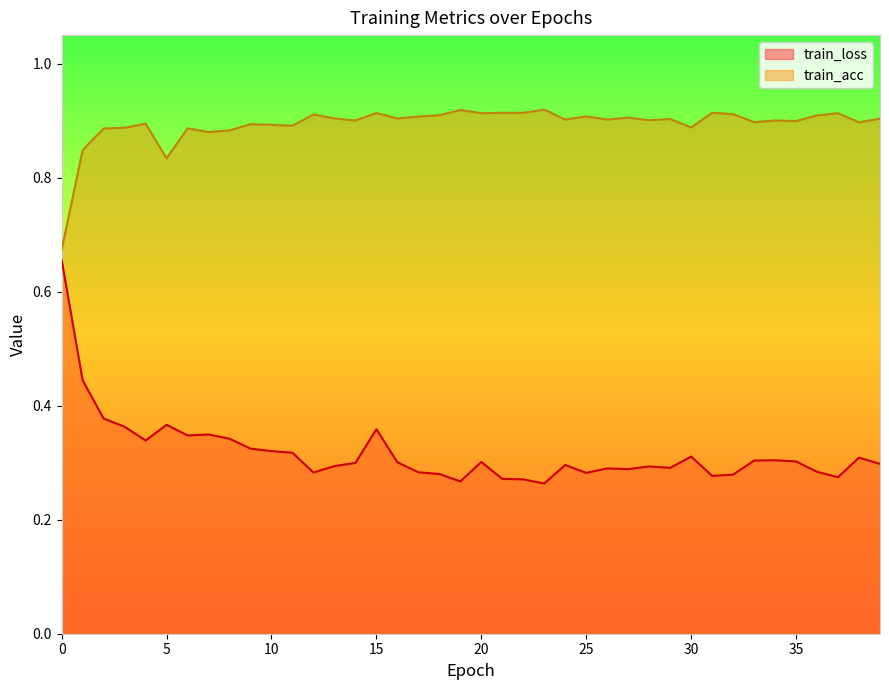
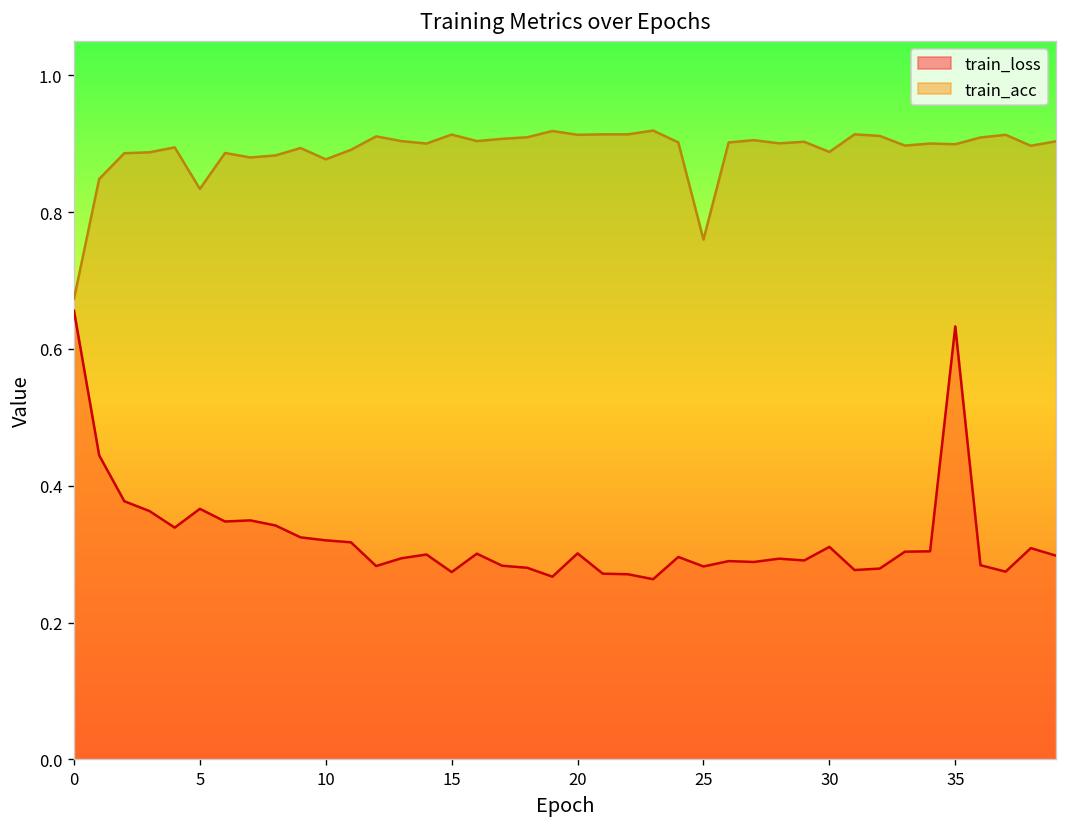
train_acc, 10: 0.89 -> 0.88
train_loss, 15: 0.36 -> 0.27
train_acc, 25: 0.91 -> 0.76
train_loss, 35: 0.30 -> 0.63
